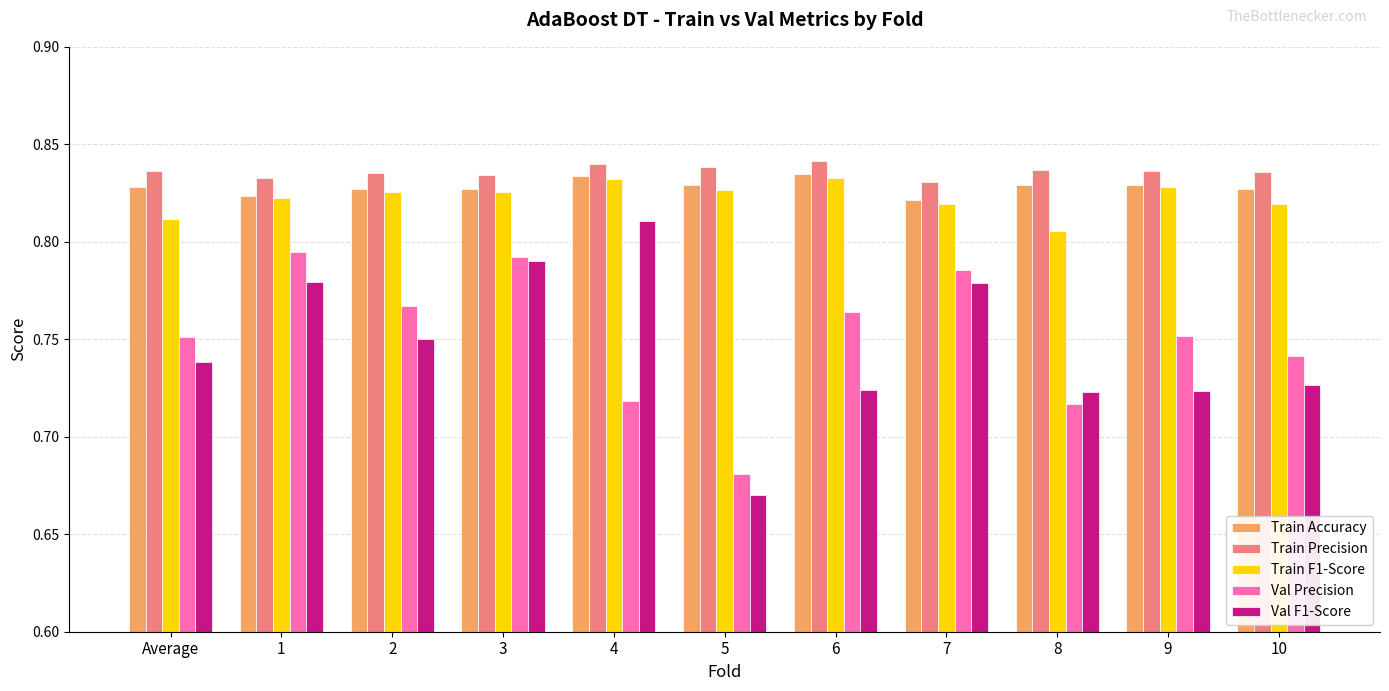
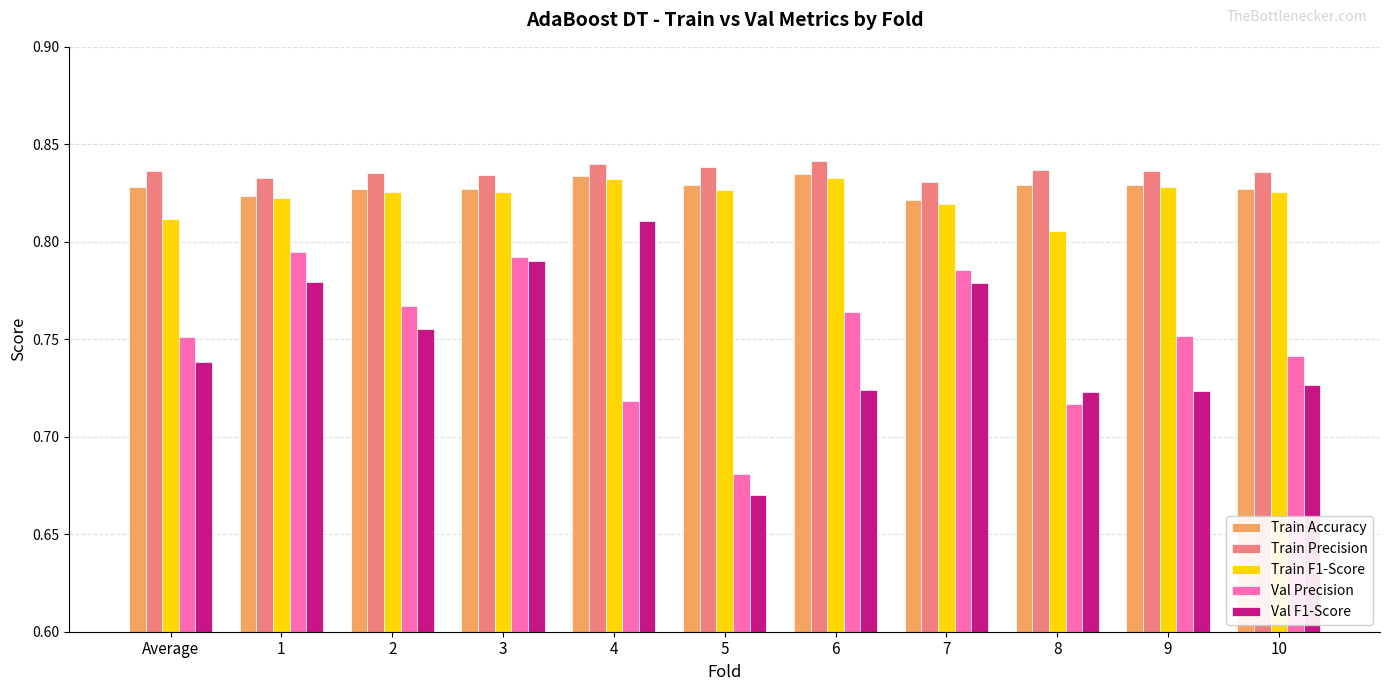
Val F1-Score, 2: 0.750 -> 0.755
Train F1-Score, 10: 0.820 -> 0.825
